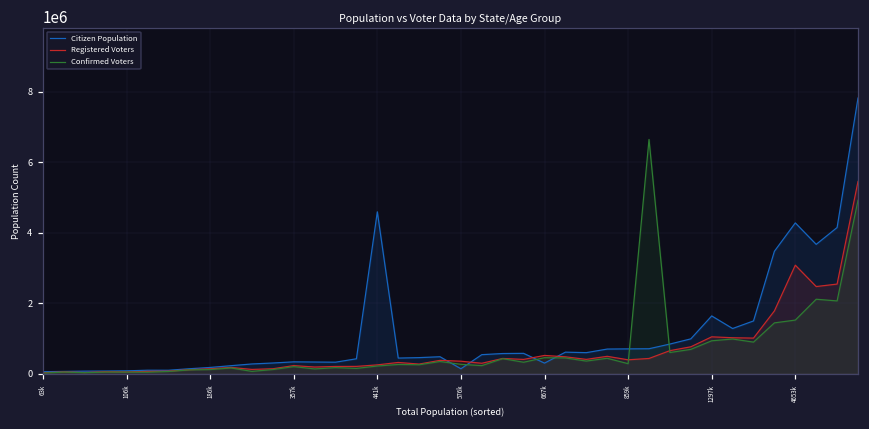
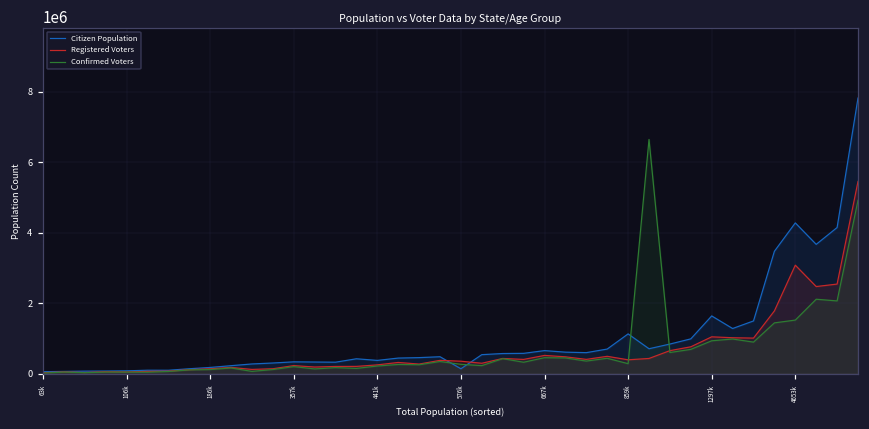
Citizen Population, 441k: 4600000 -> 400000
Citizen Population, 667k: 300000 -> 700000
Citizen Population, 859k: 700000 -> 1100000
